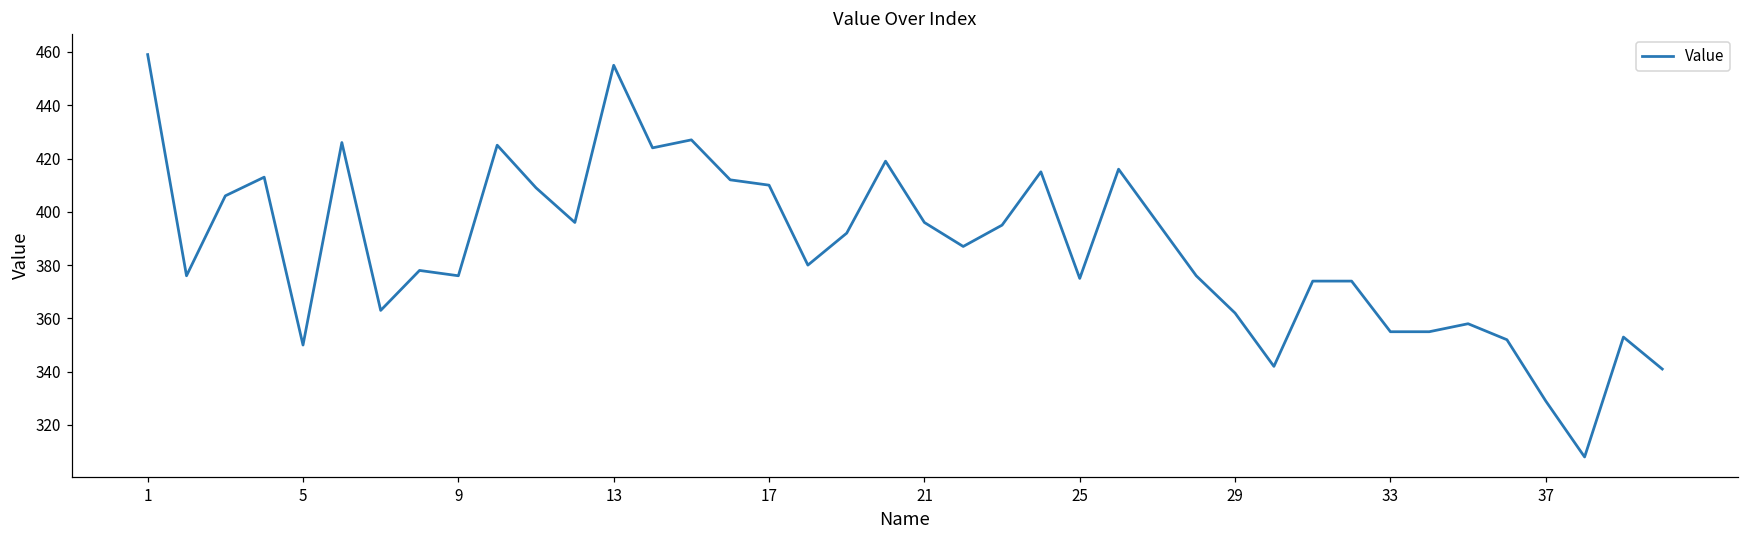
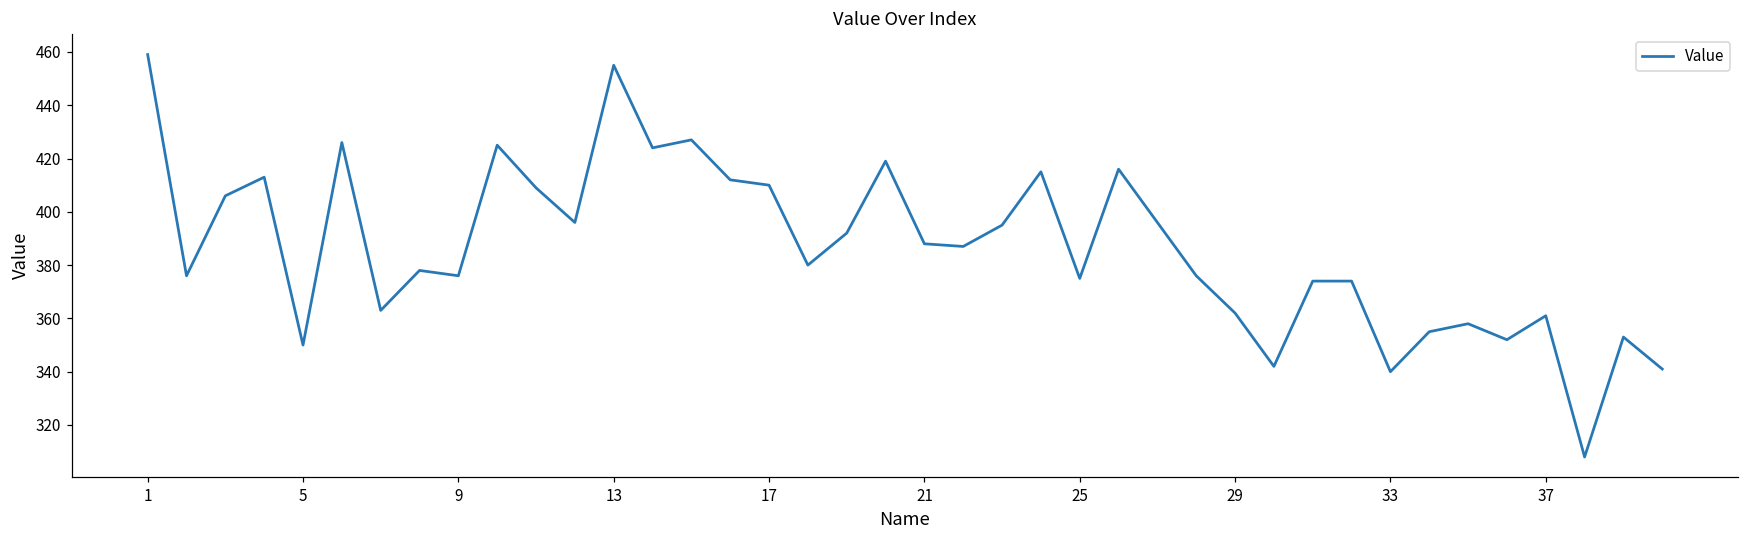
21: 396 -> 388
33: 355 -> 340
37: 329 -> 361
